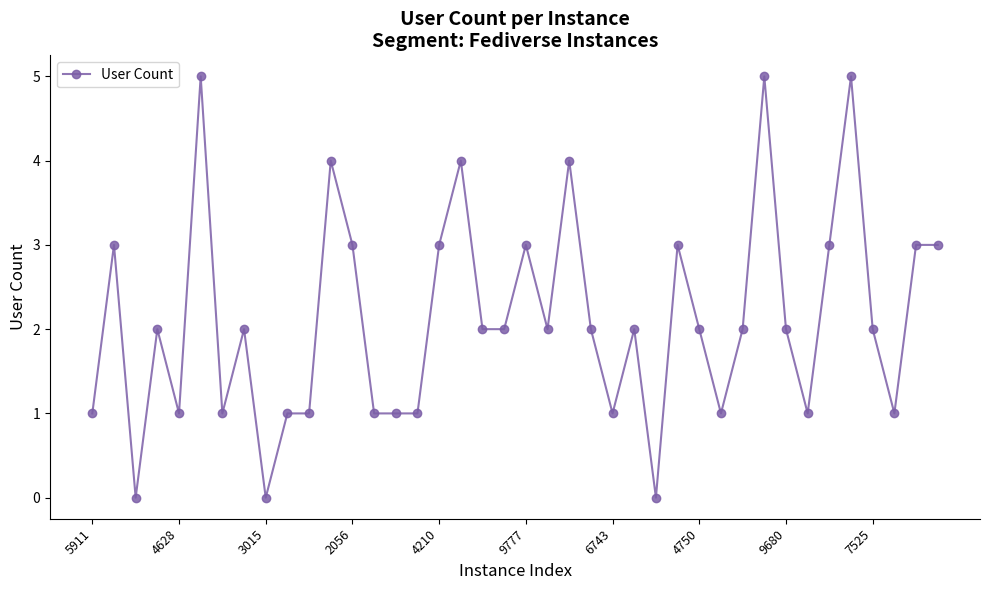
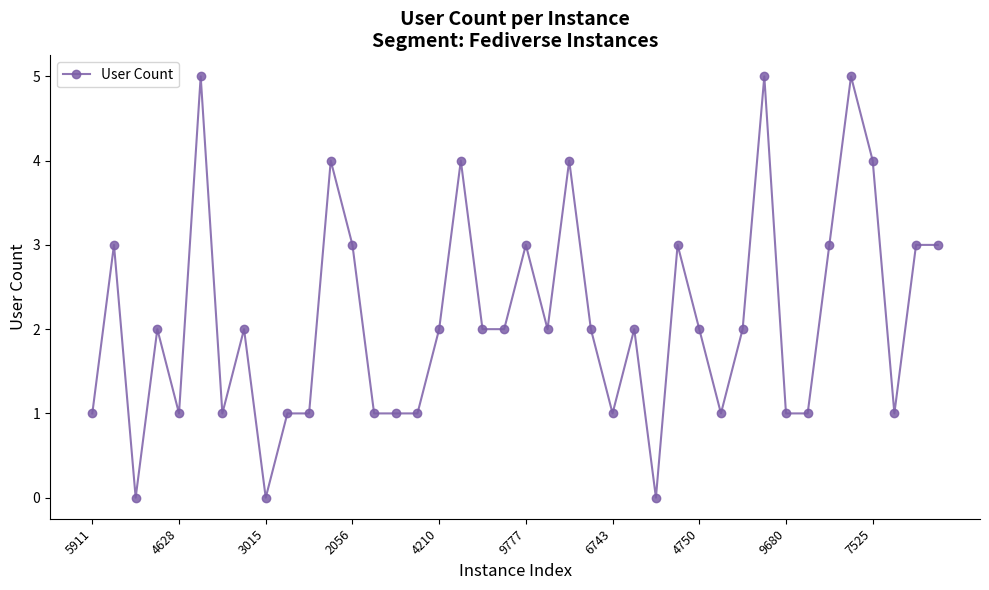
4210: 3 -> 2
9680: 2 -> 1
7525: 2 -> 4
